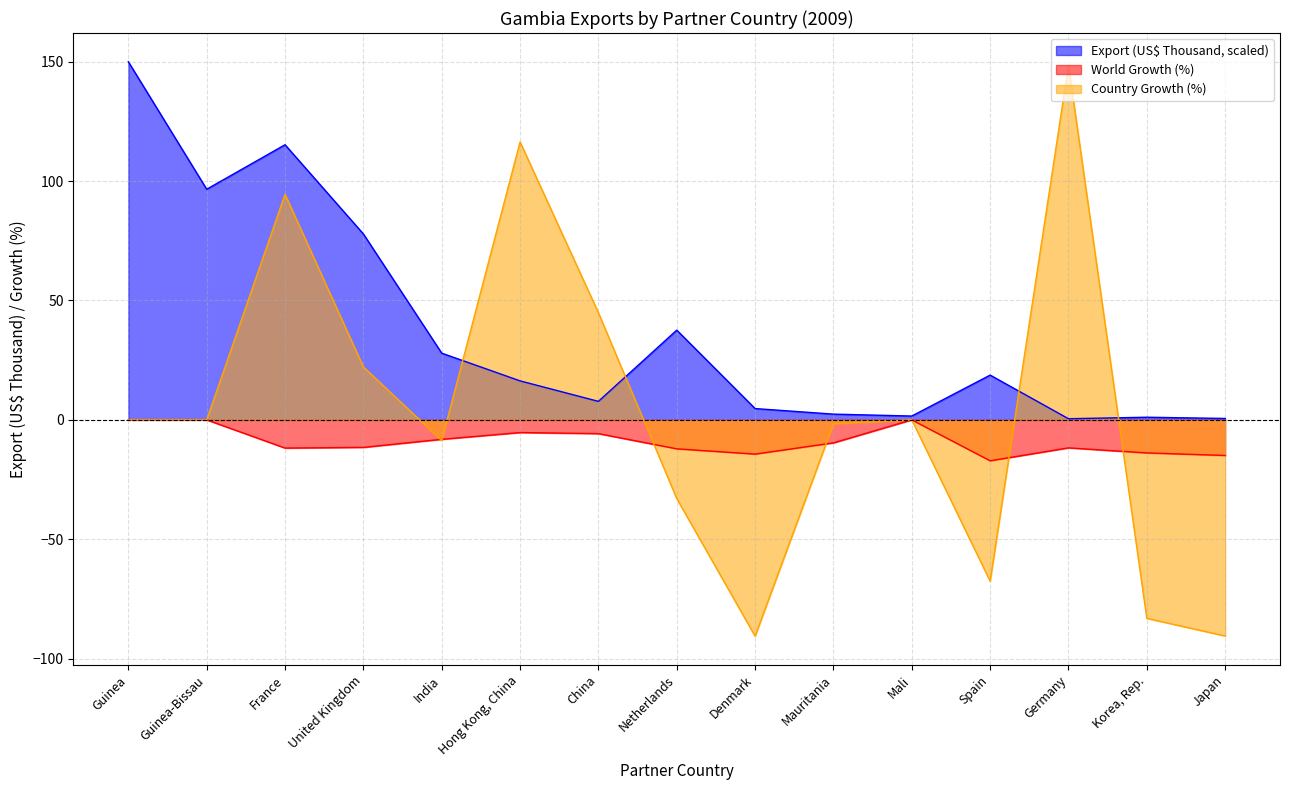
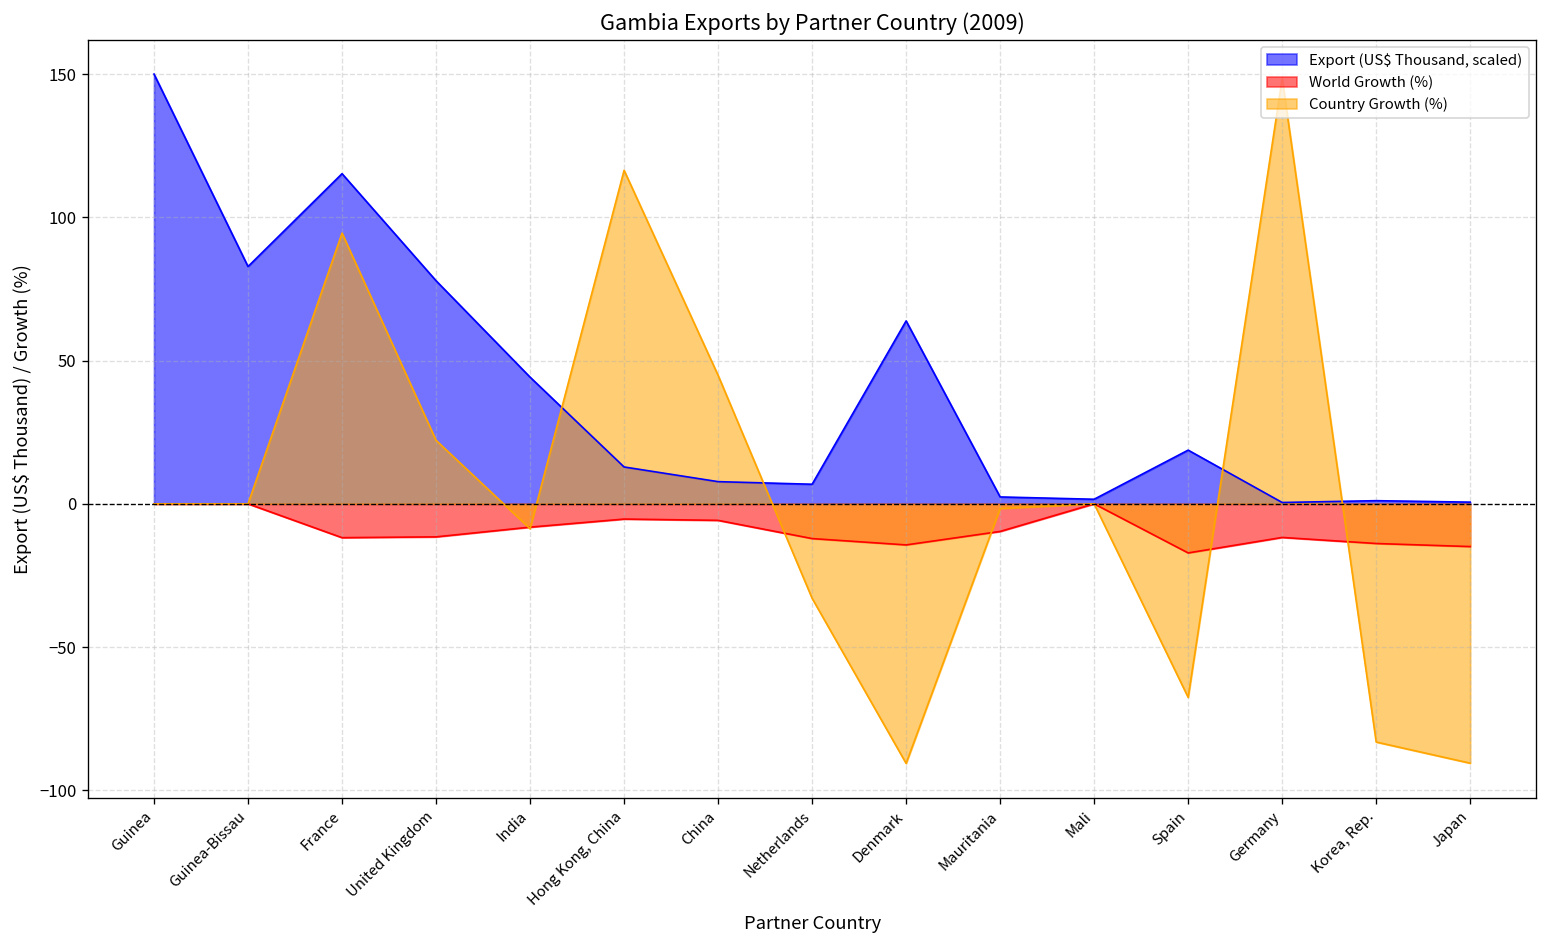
Export (US$ Thousand, scaled), Guinea-Bissau: 97 -> 83
Export (US$ Thousand, scaled), India: 28 -> 44
Export (US$ Thousand, scaled), Hong Kong, China: 16 -> 13
Export (US$ Thousand, scaled), Netherlands: 38 -> 7
Export (US$ Thousand, scaled), Denmark: 5 -> 64
